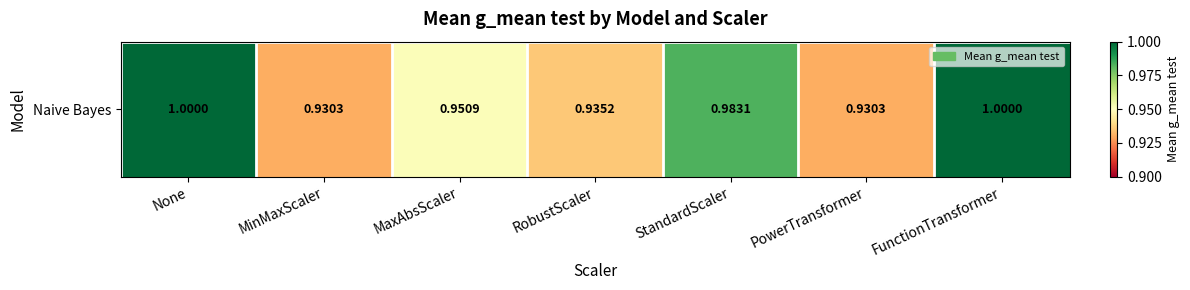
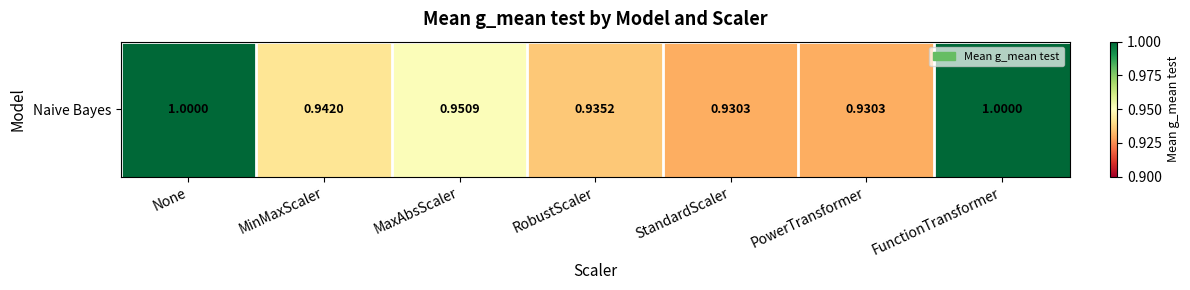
Naive Bayes, MinMaxScaler: 0.9303 -> 0.9420
Naive Bayes, StandardScaler: 0.9831 -> 0.9303
